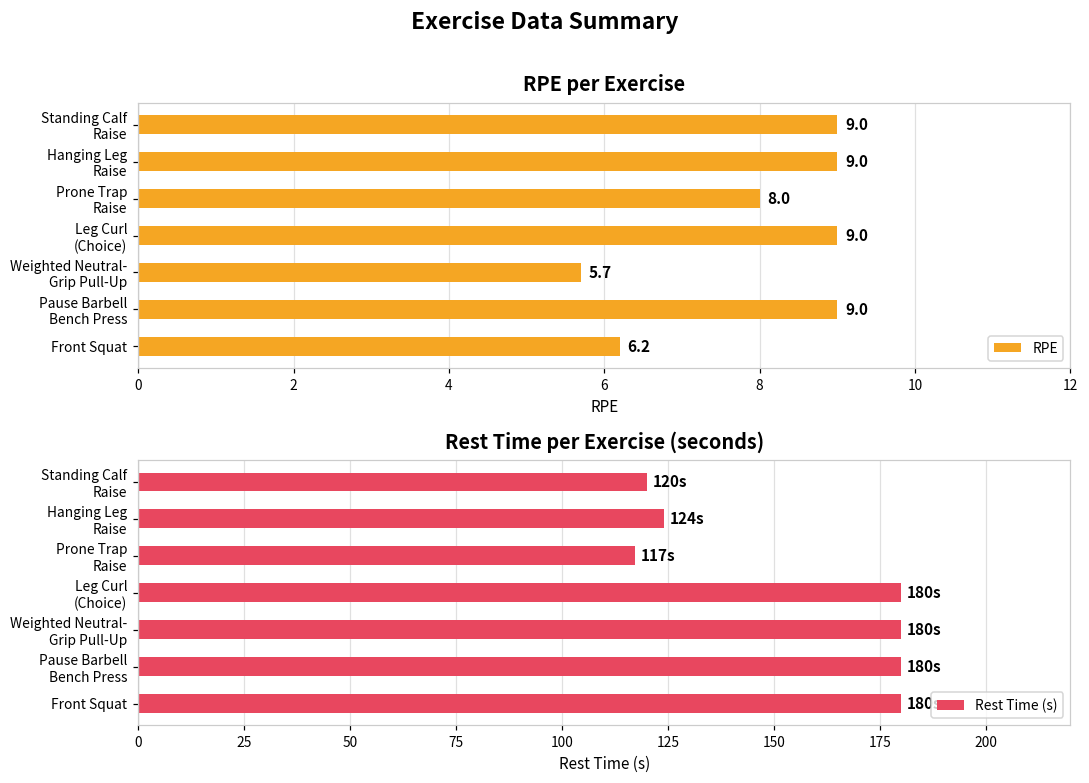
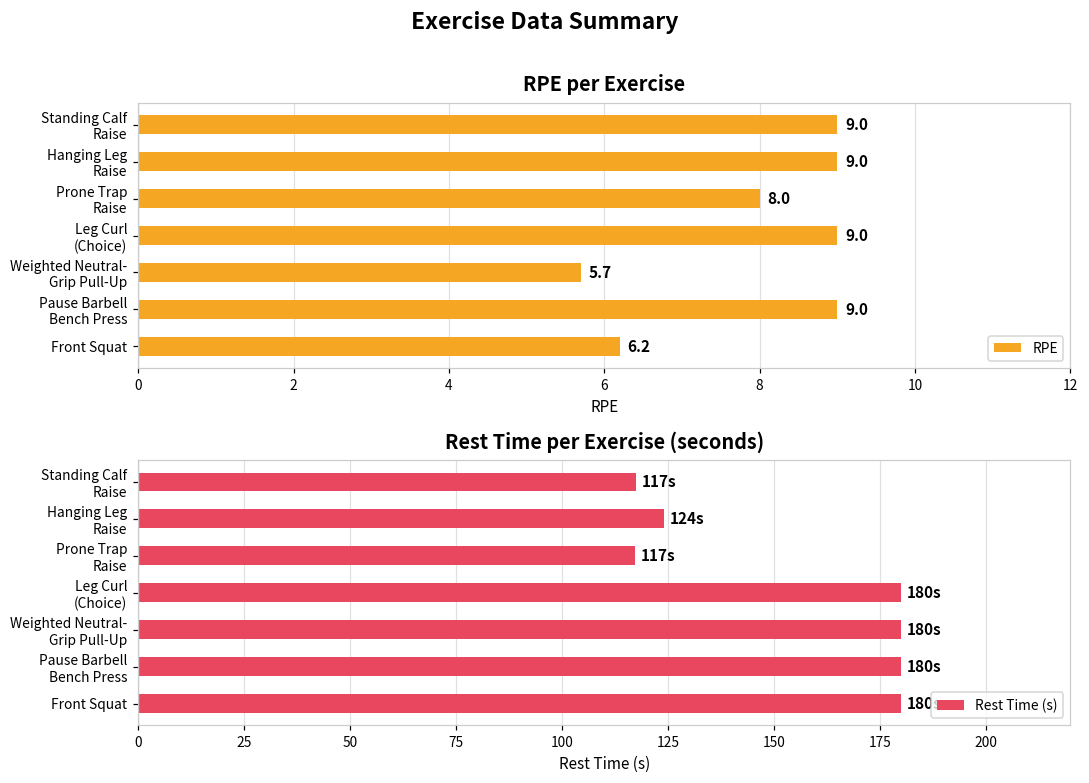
Rest Time per Exercise (seconds), Standing Calf Raise: 120s -> 117s
